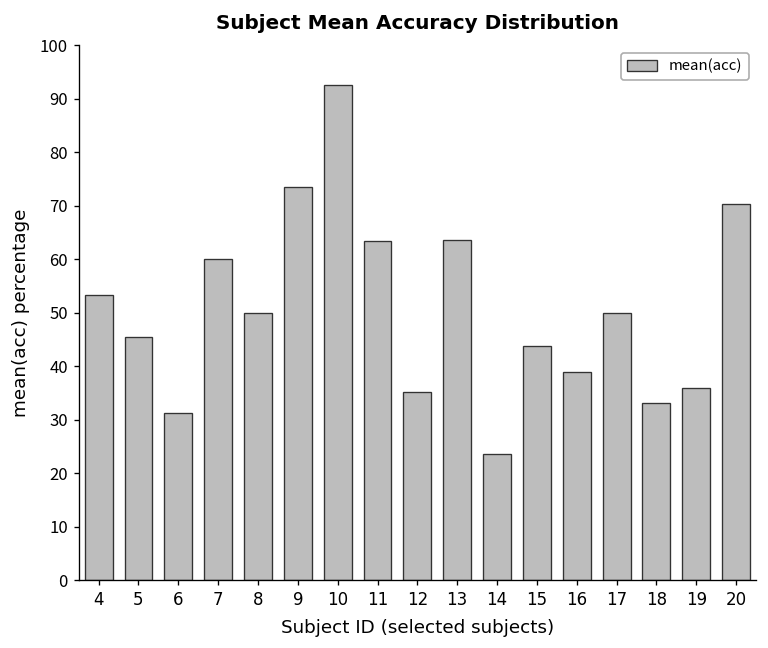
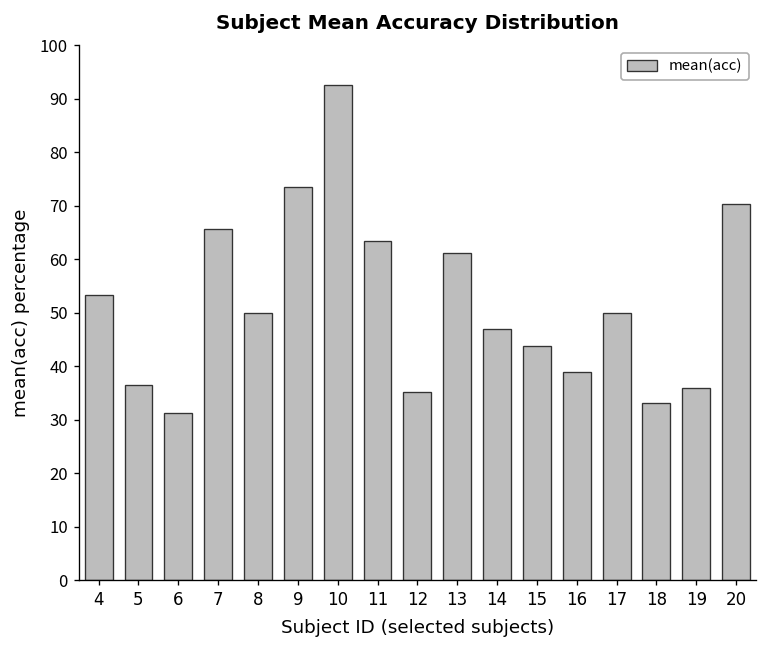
5: 46 -> 36
7: 60 -> 66
13: 64 -> 61
14: 24 -> 47
